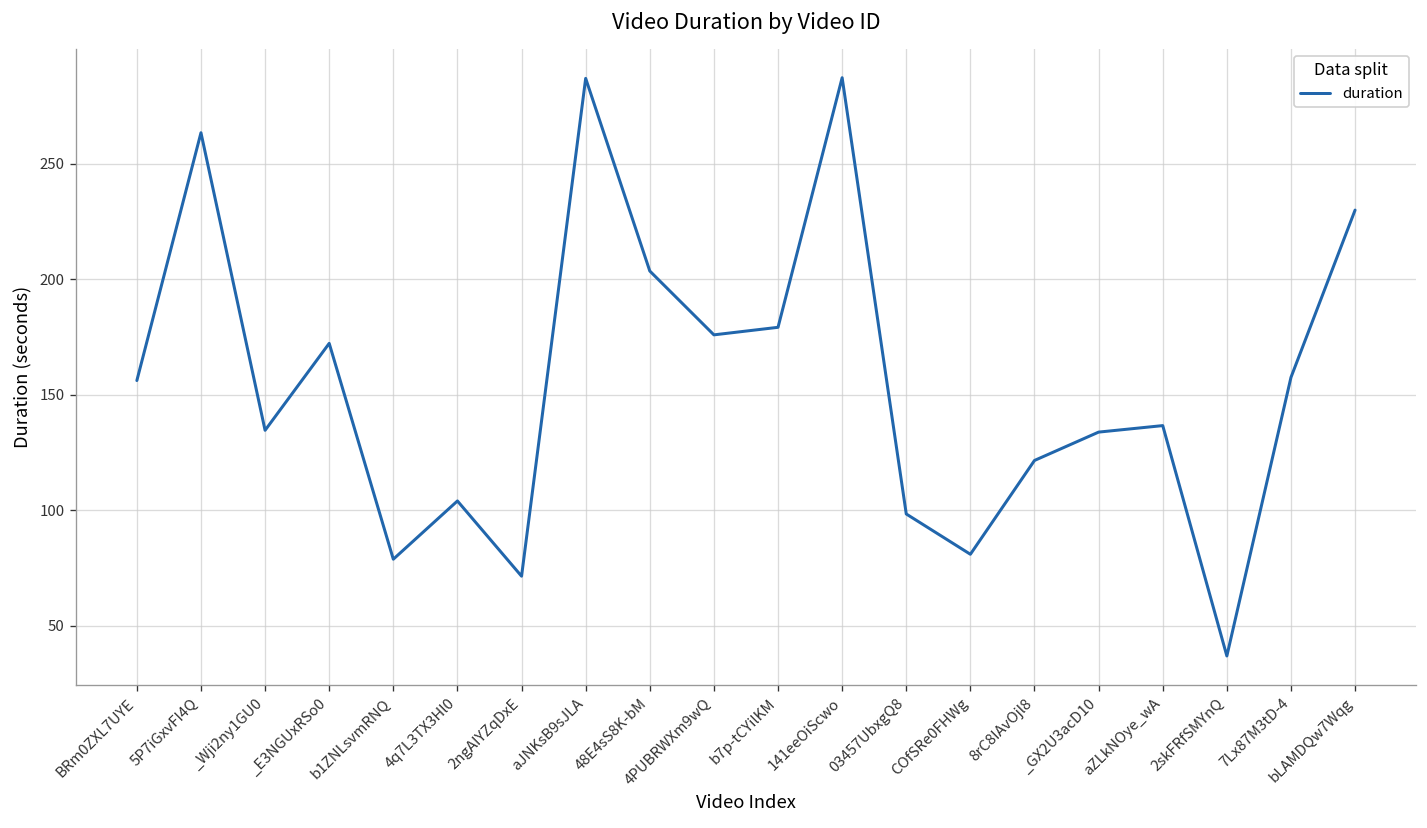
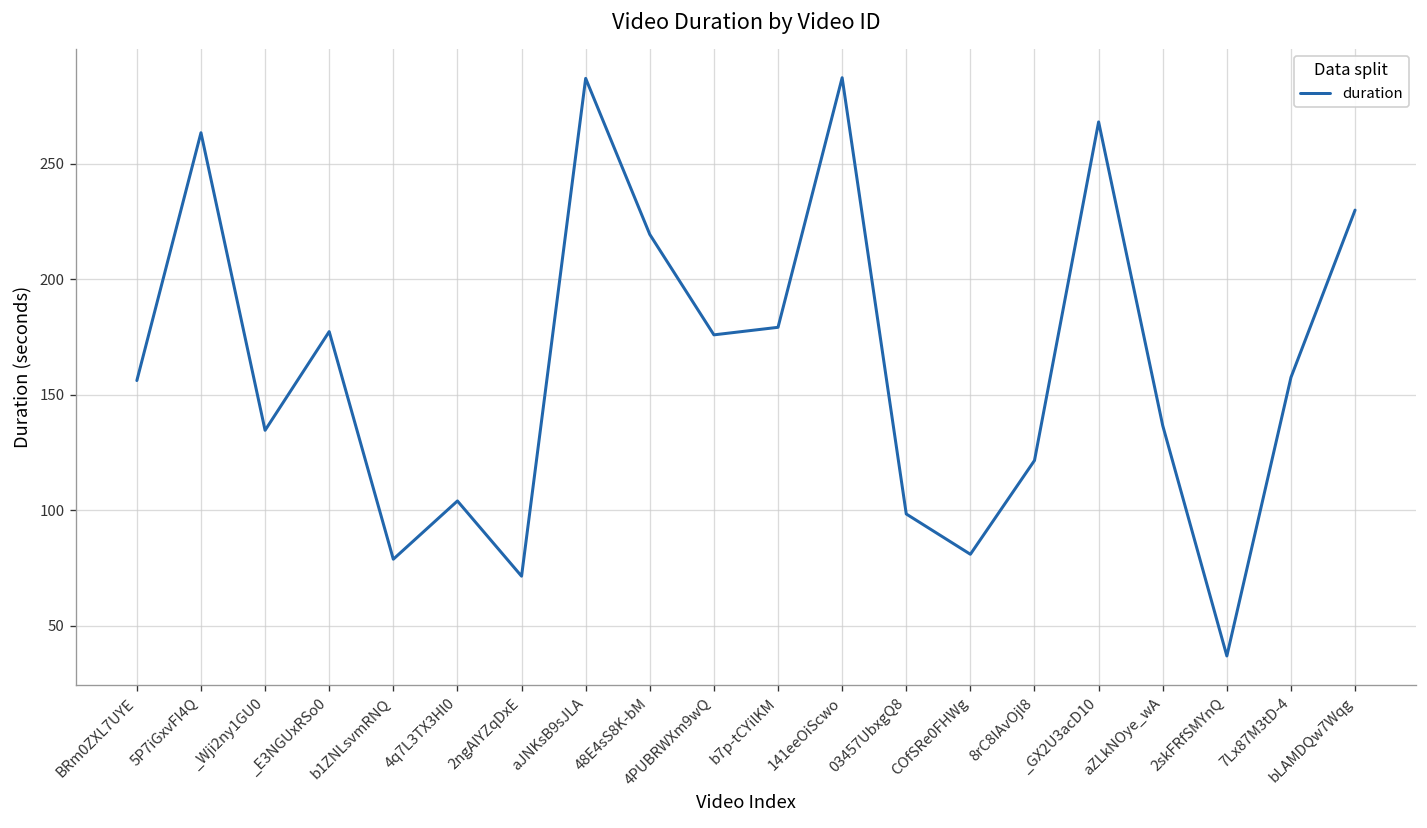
_E3NGUxRSo0: 172 -> 177
48E4sS8K-bM: 204 -> 219
_GX2U3acD10: 134 -> 268
